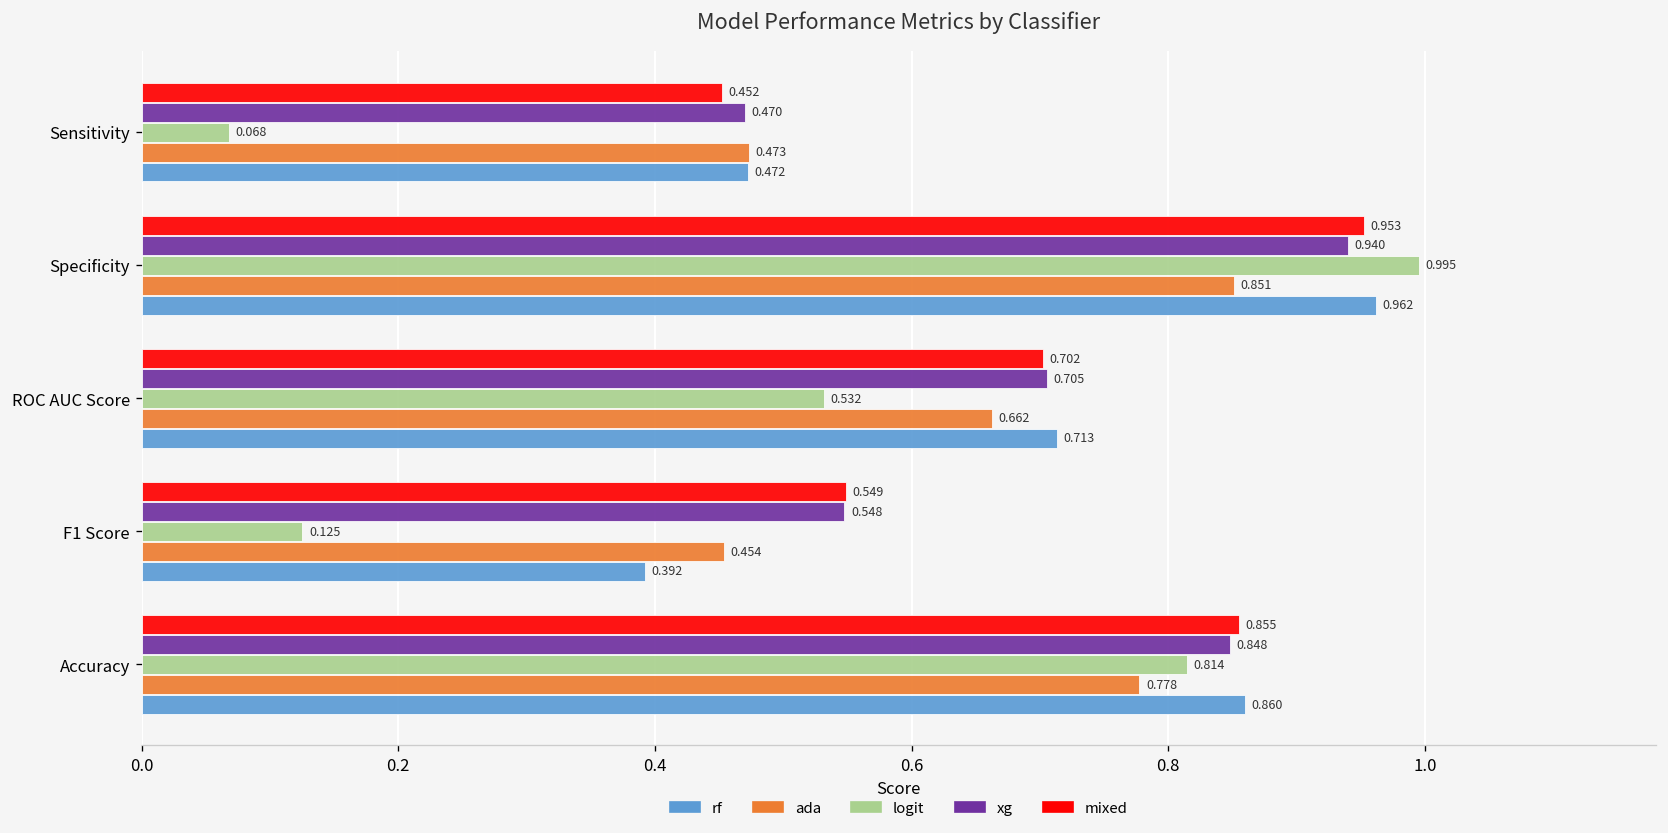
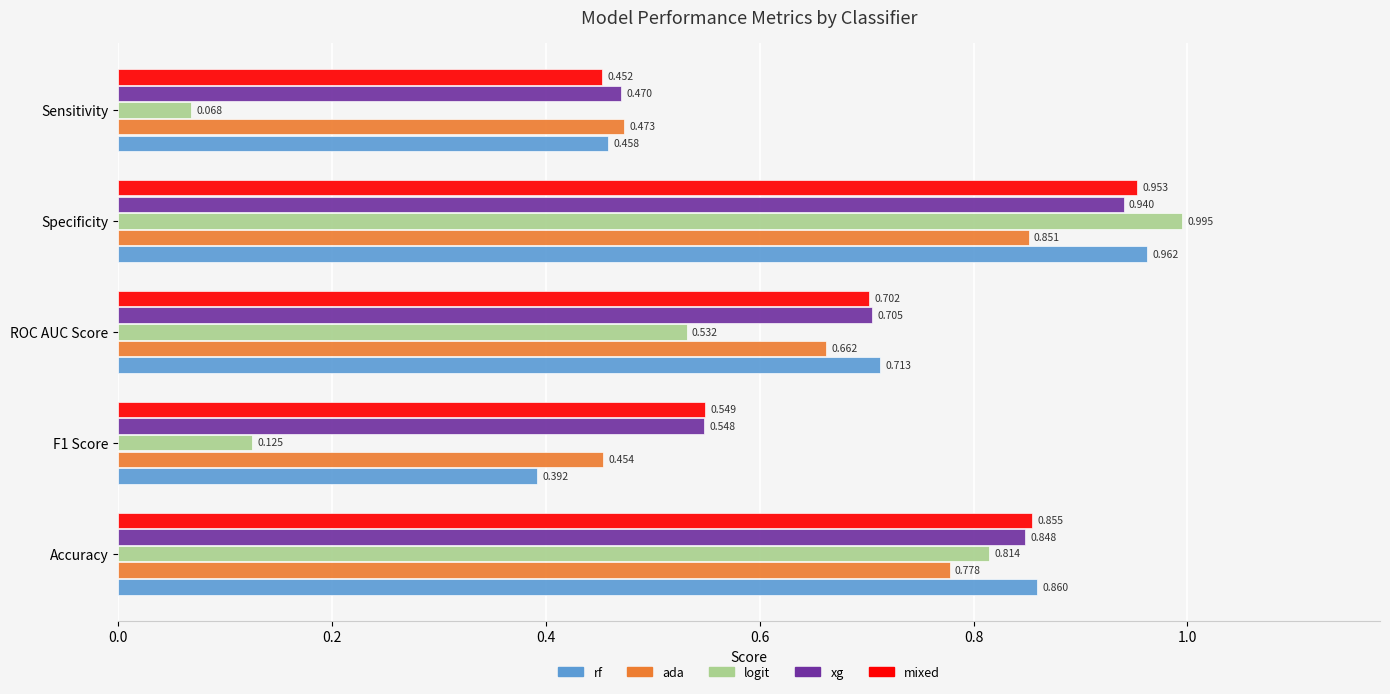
rf, Sensitivity: 0.472 -> 0.458
